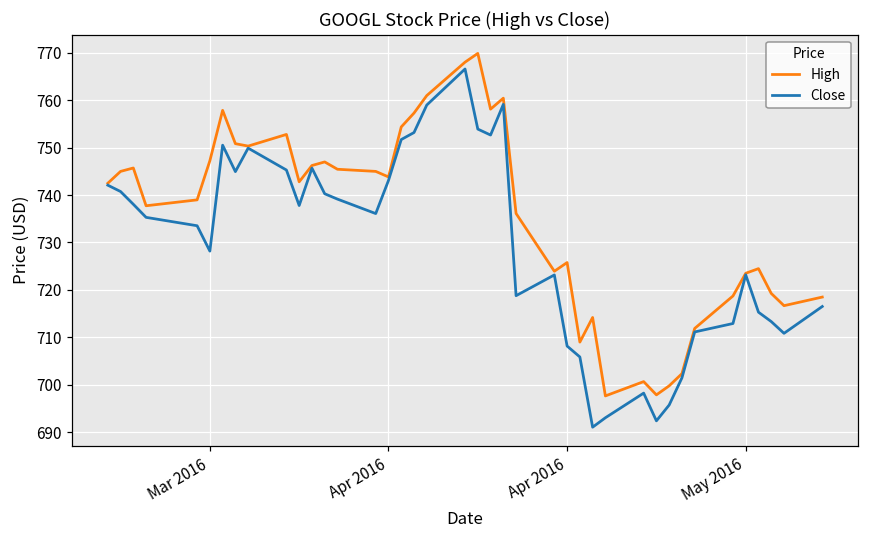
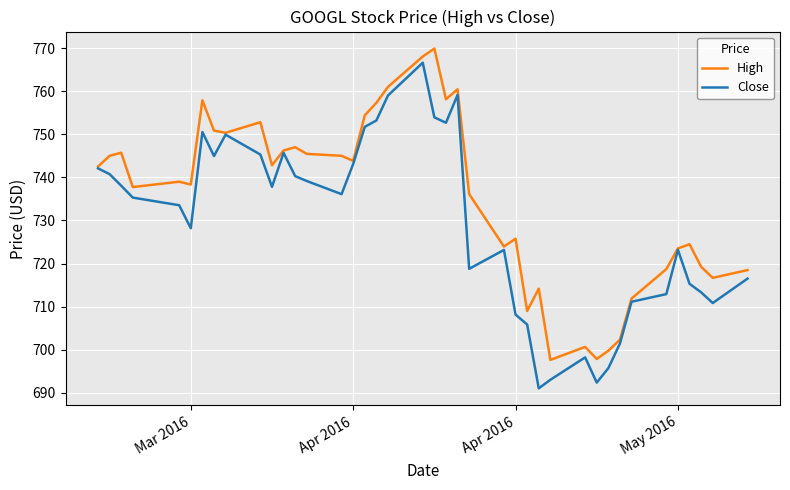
High, Mar 2016: 747 -> 738
